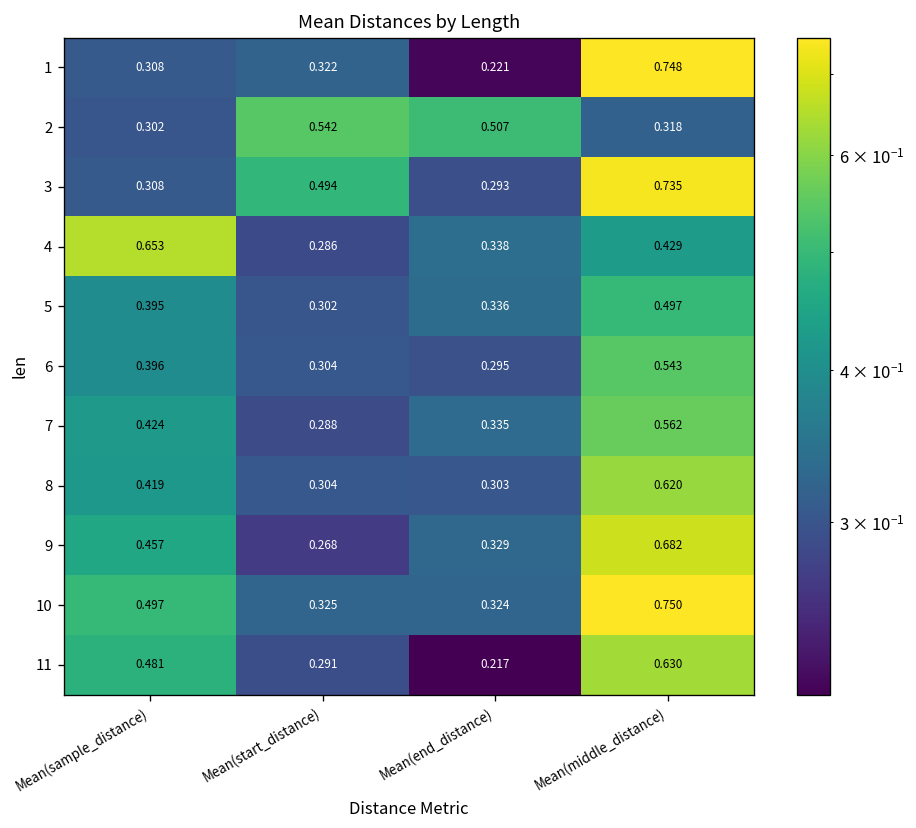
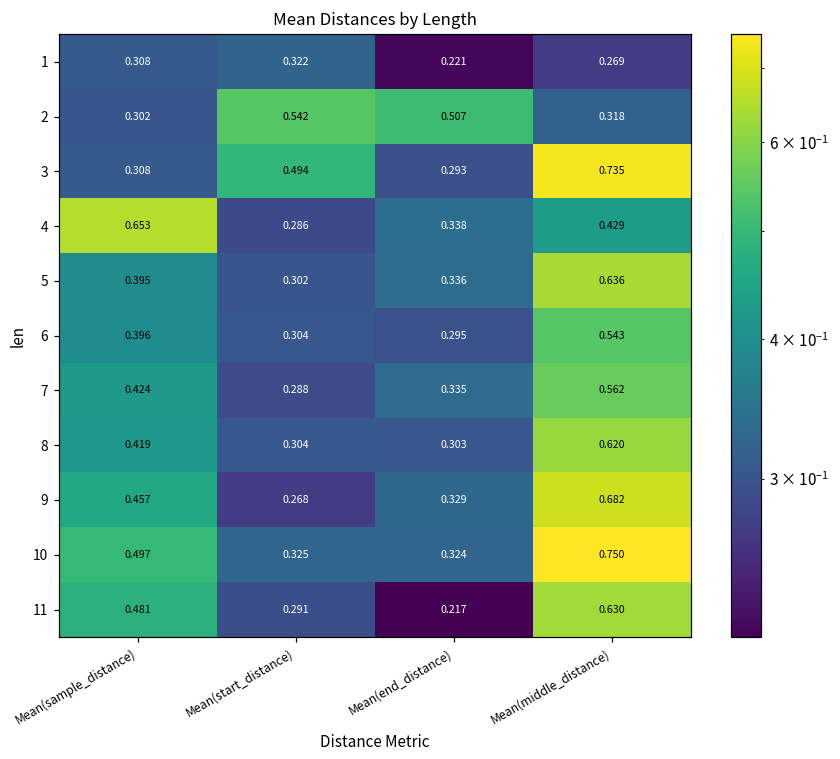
1, Mean(middle_distance): 0.748 -> 0.269
5, Mean(middle_distance): 0.497 -> 0.636
